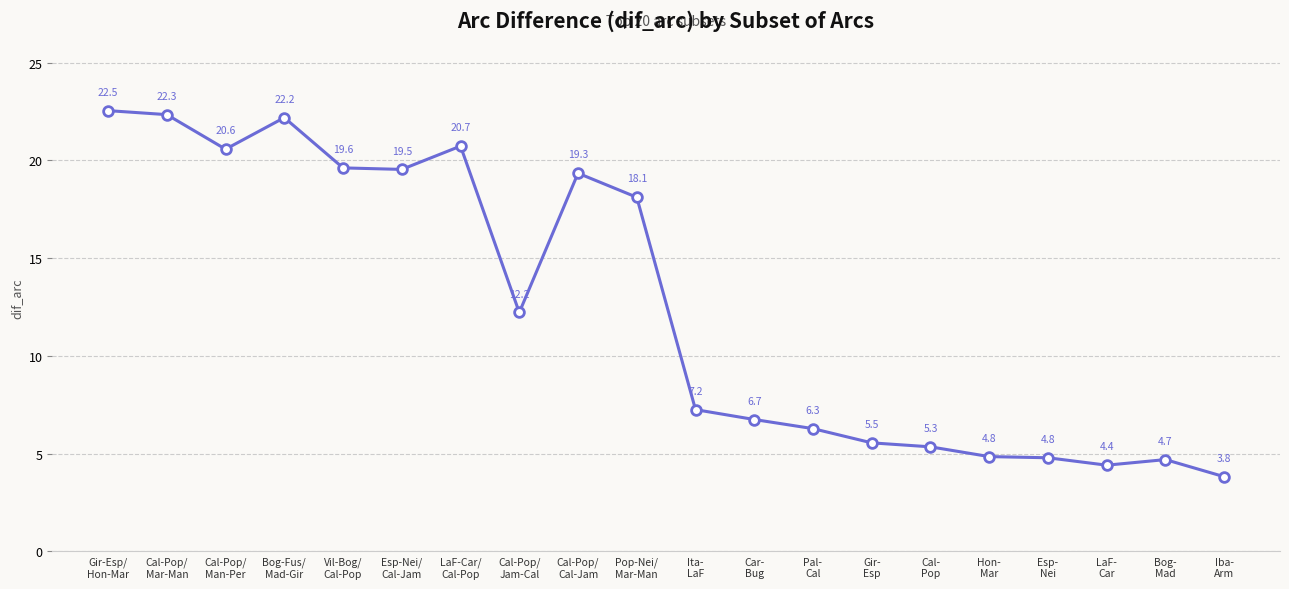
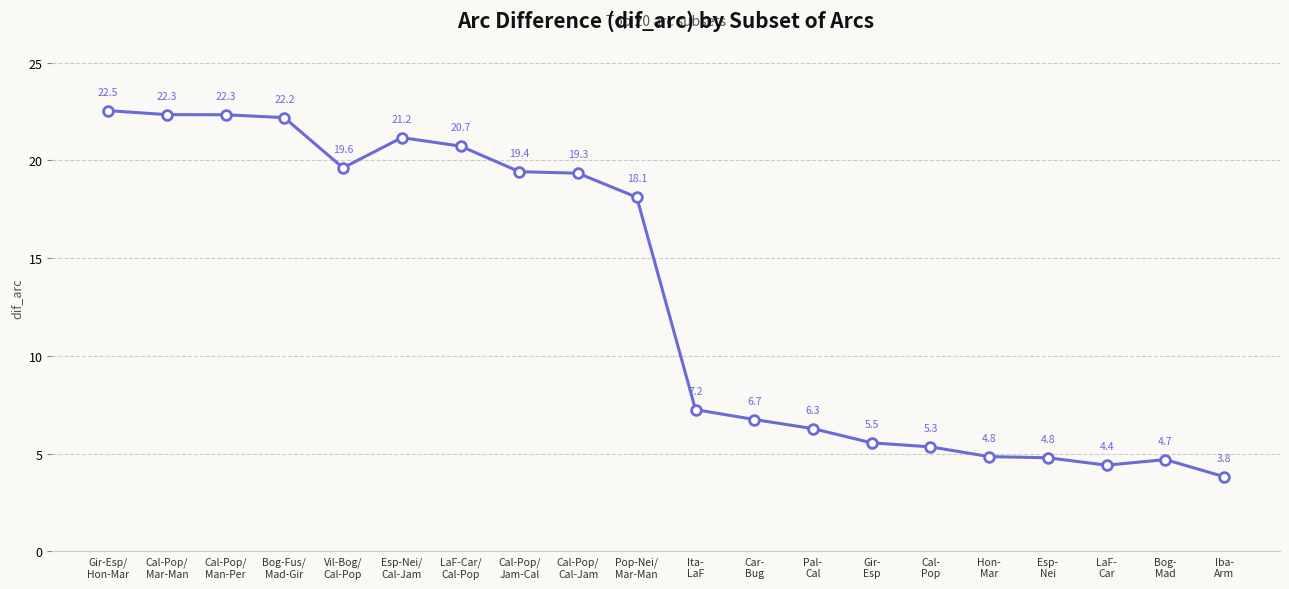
Cal-Pop/ Man-Per: 20.6 -> 22.3
Esp-Nei/ Cal-Jam: 19.5 -> 21.2
Cal-Pop/ Jam-Cal: 12.2 -> 19.4
